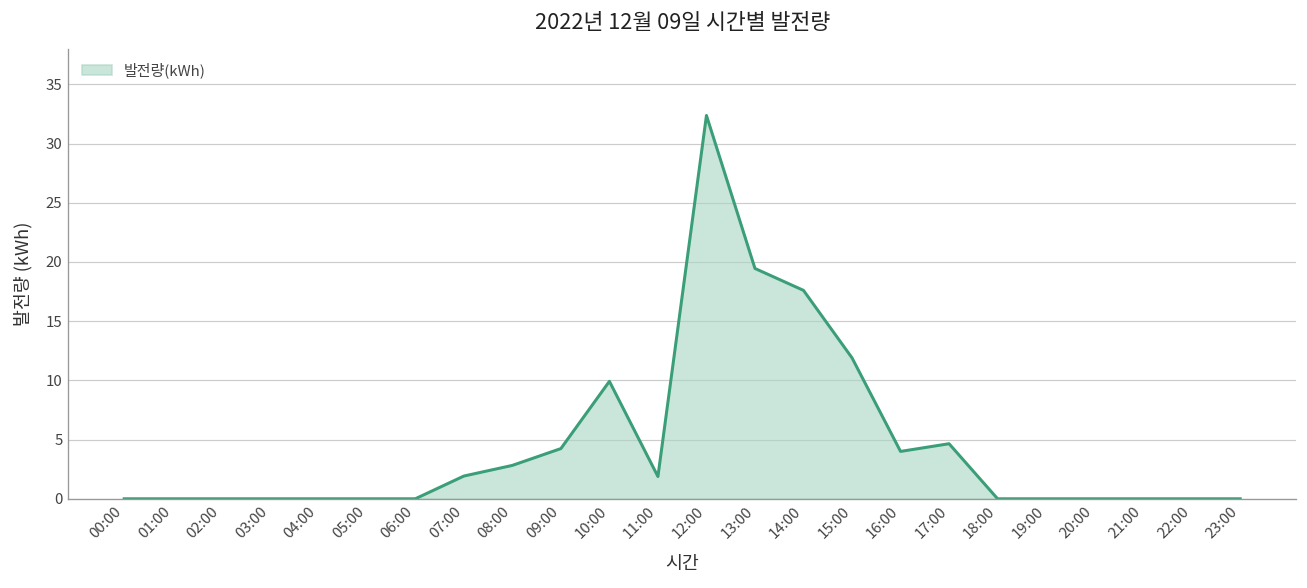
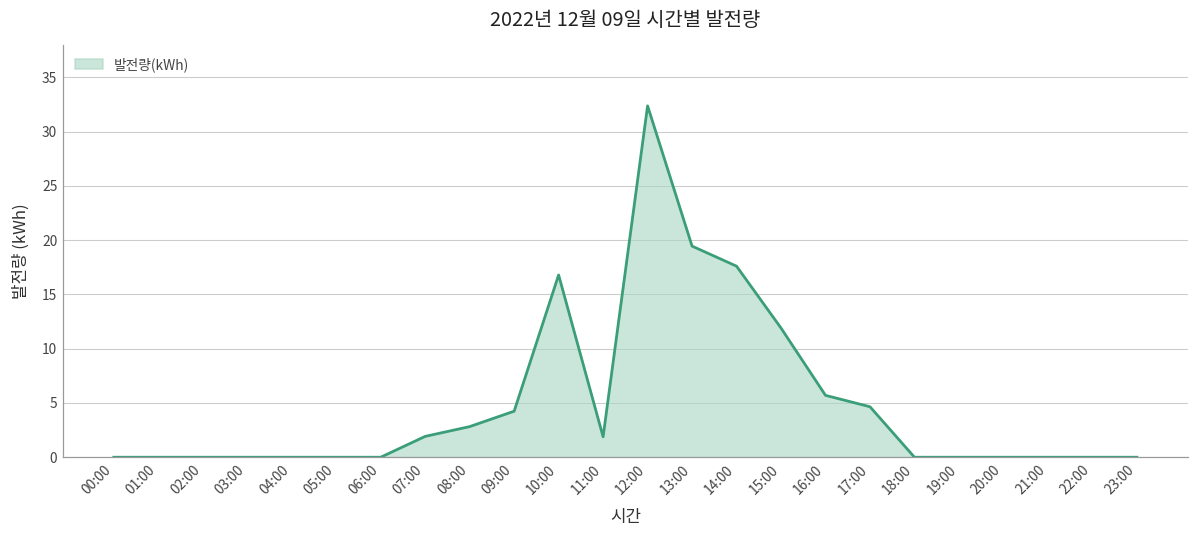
10:00: 10 -> 17
16:00: 4 -> 6
